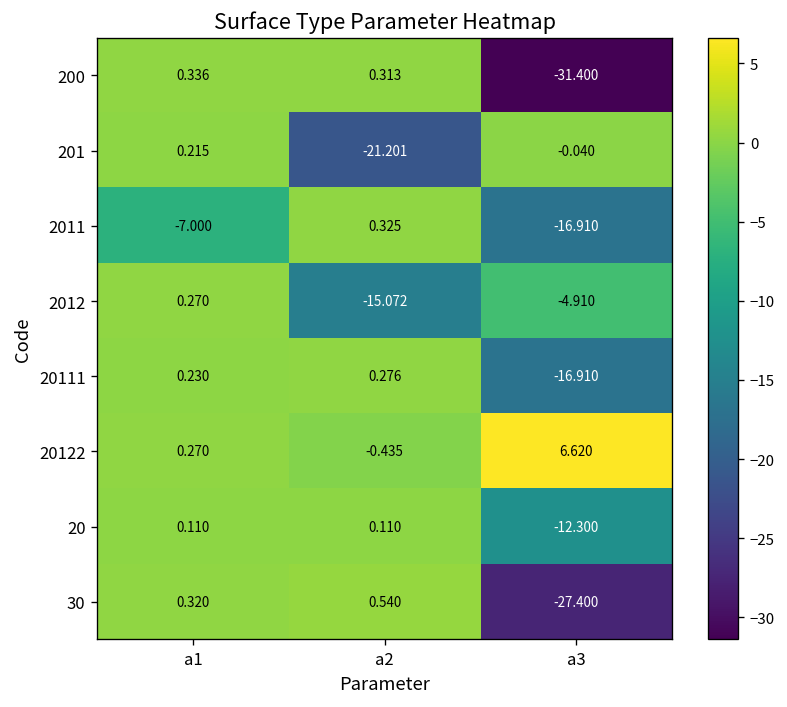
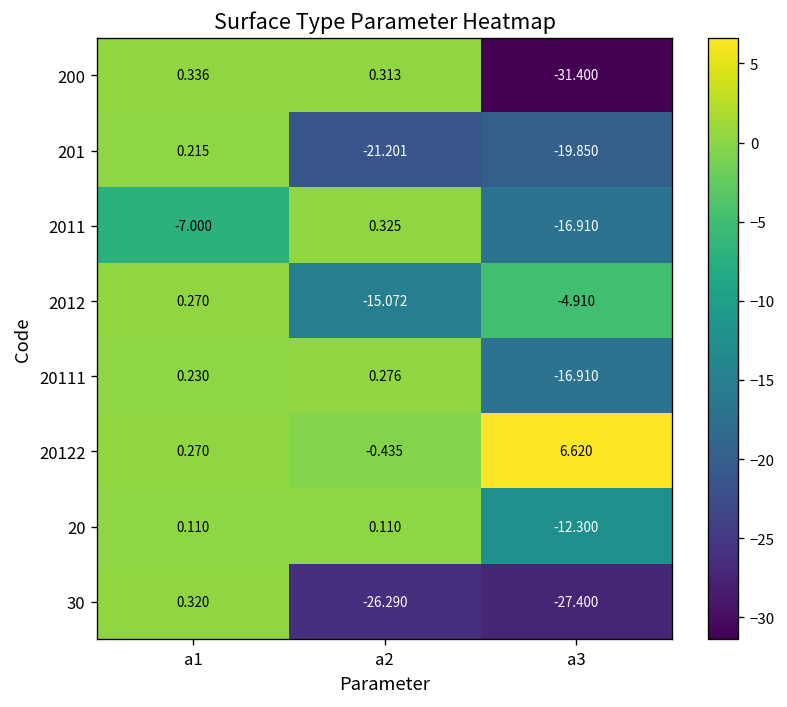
201, a3: -0.040 -> -19.850
30, a2: 0.540 -> -26.290
